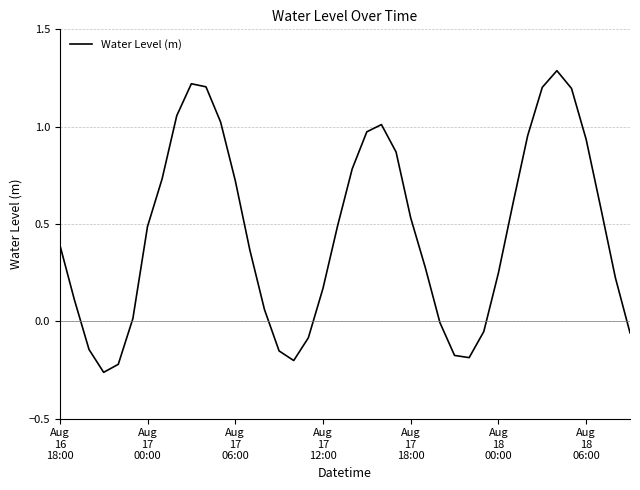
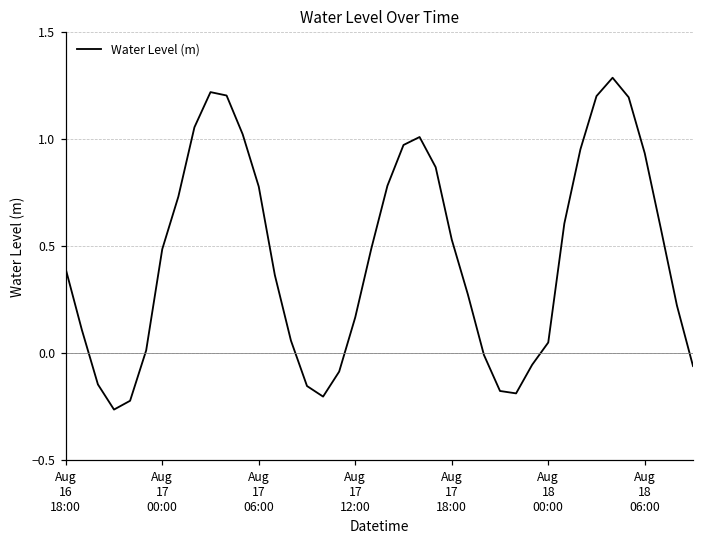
Aug 17 06:00: 0.72 -> 0.78
Aug 18 00:00: 0.25 -> 0.05
